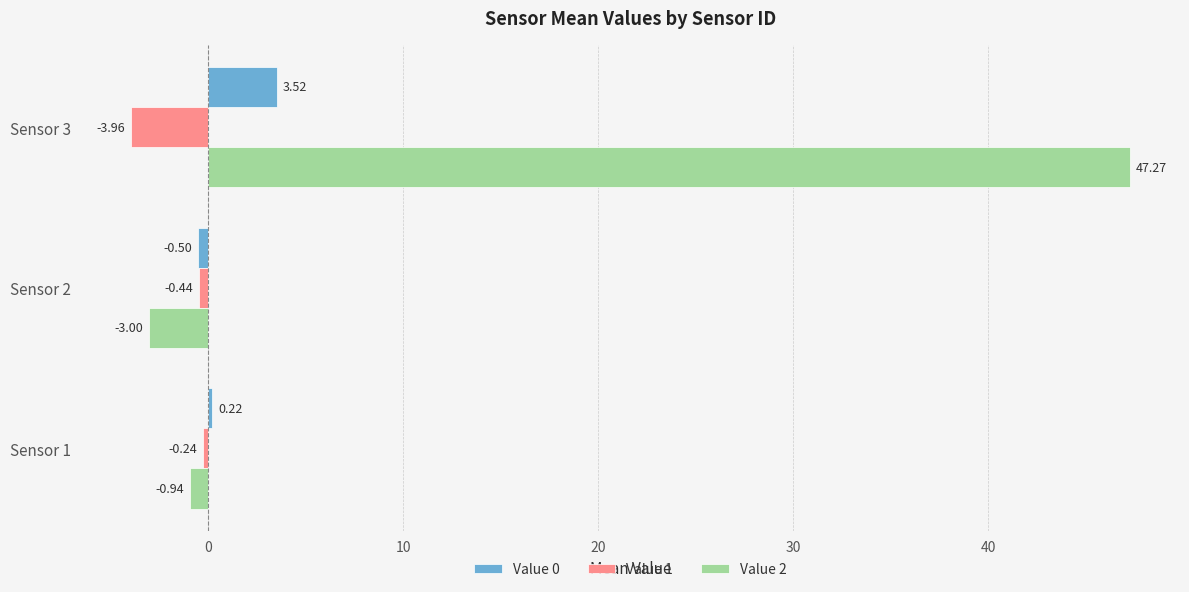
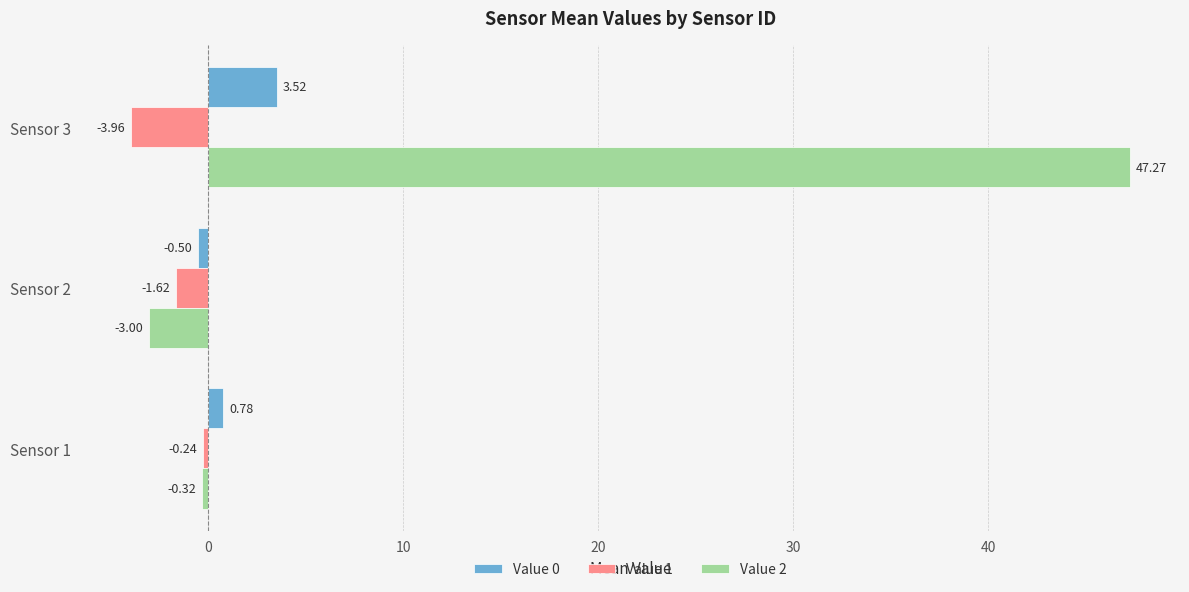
Value 1, Sensor 2: -0.44 -> -1.62
Value 0, Sensor 1: 0.22 -> 0.78
Value 2, Sensor 1: -0.94 -> -0.32
